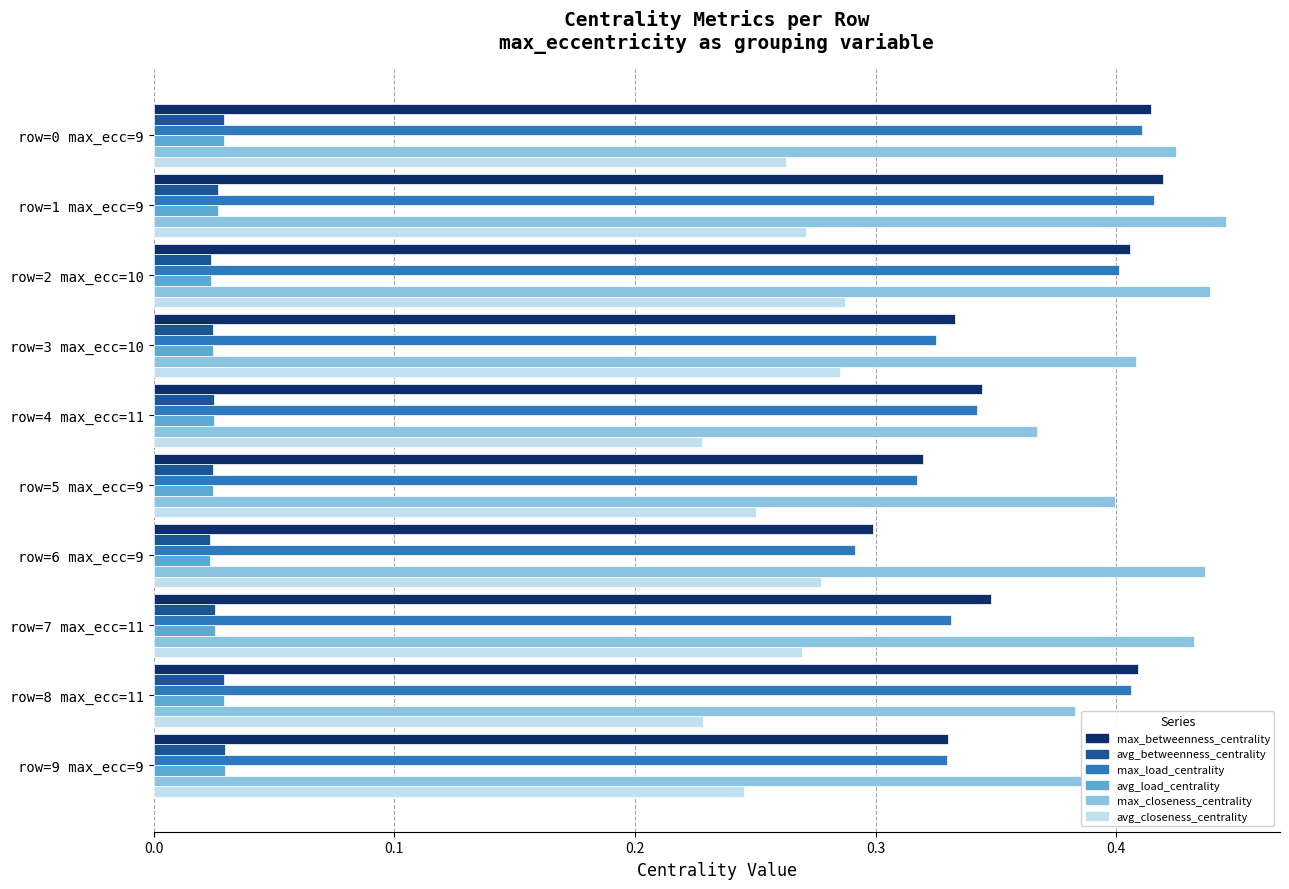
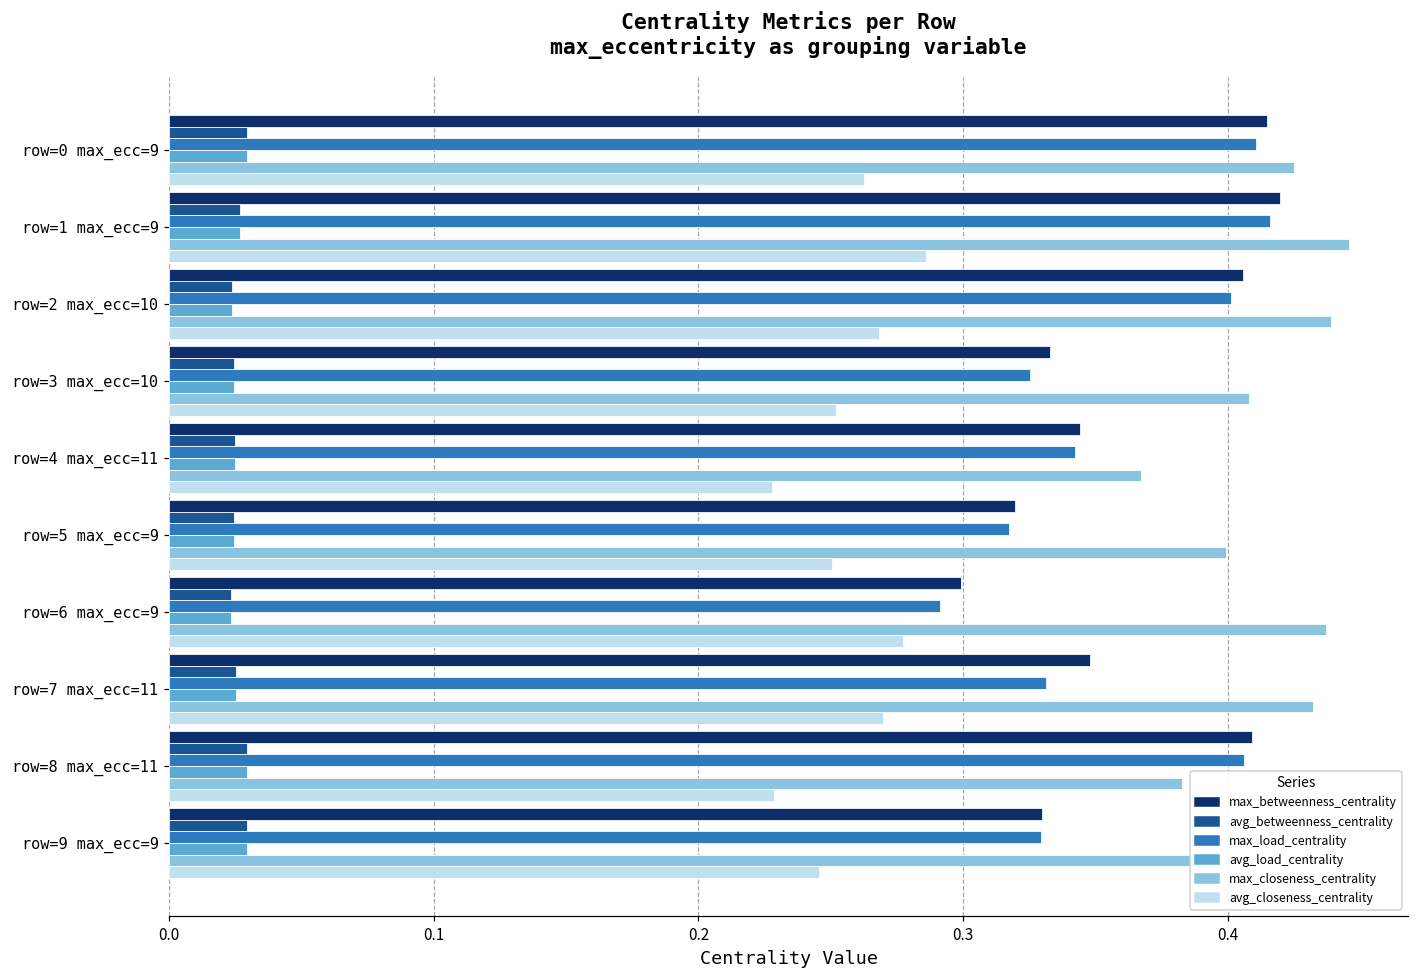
avg_closeness_centrality, row=1 max_ecc=9: 0.271 -> 0.286
avg_closeness_centrality, row=2 max_ecc=10: 0.287 -> 0.268
avg_closeness_centrality, row=3 max_ecc=10: 0.285 -> 0.252
